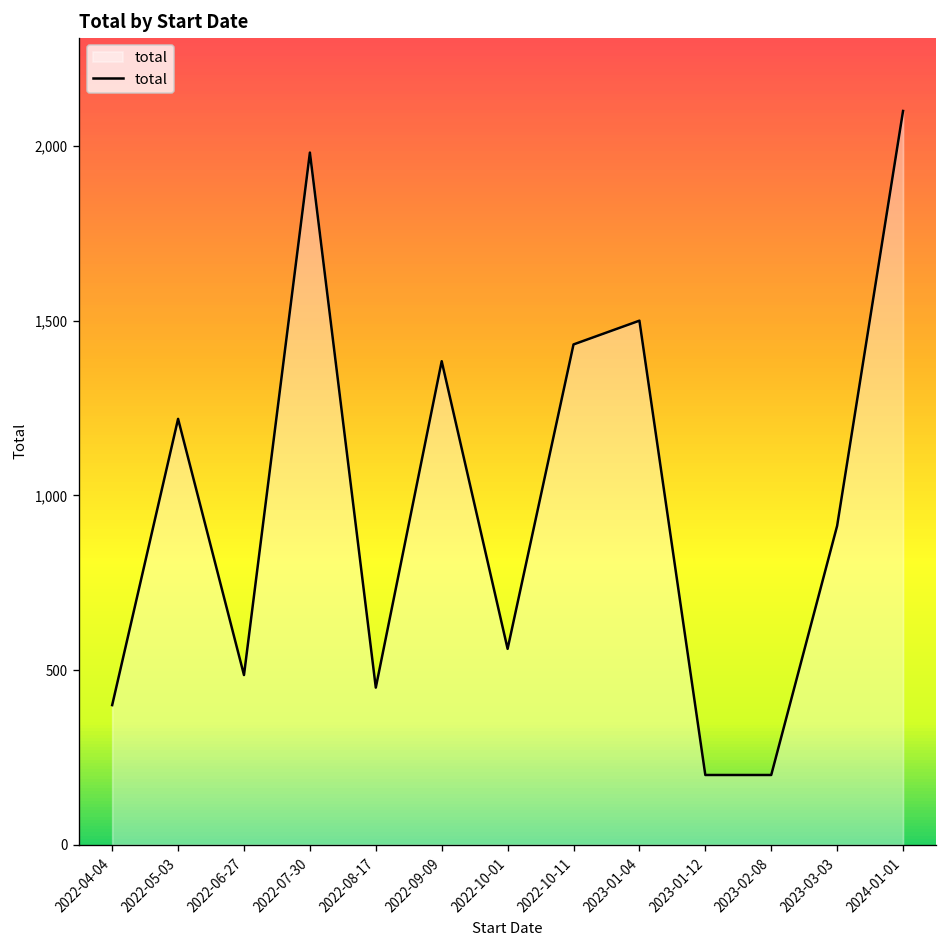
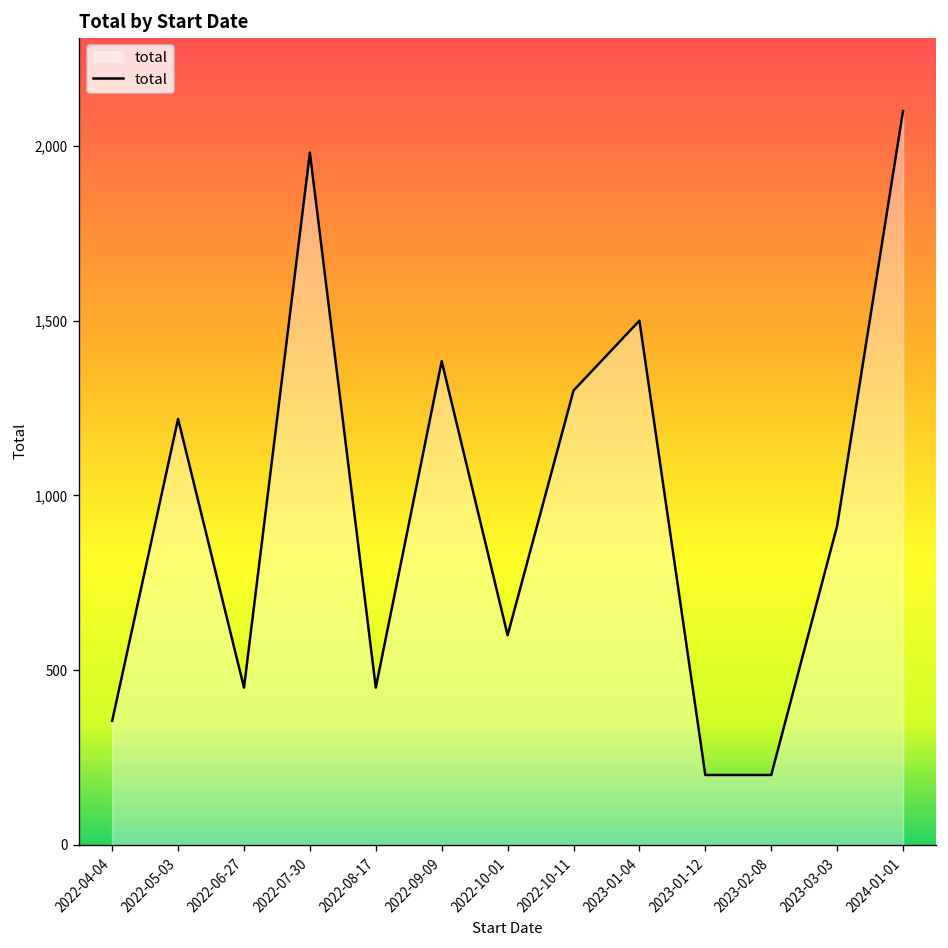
2022-04-04: 400 -> 360
2022-06-27: 490 -> 450
2022-10-01: 560 -> 600
2022-10-11: 1,430 -> 1,300
